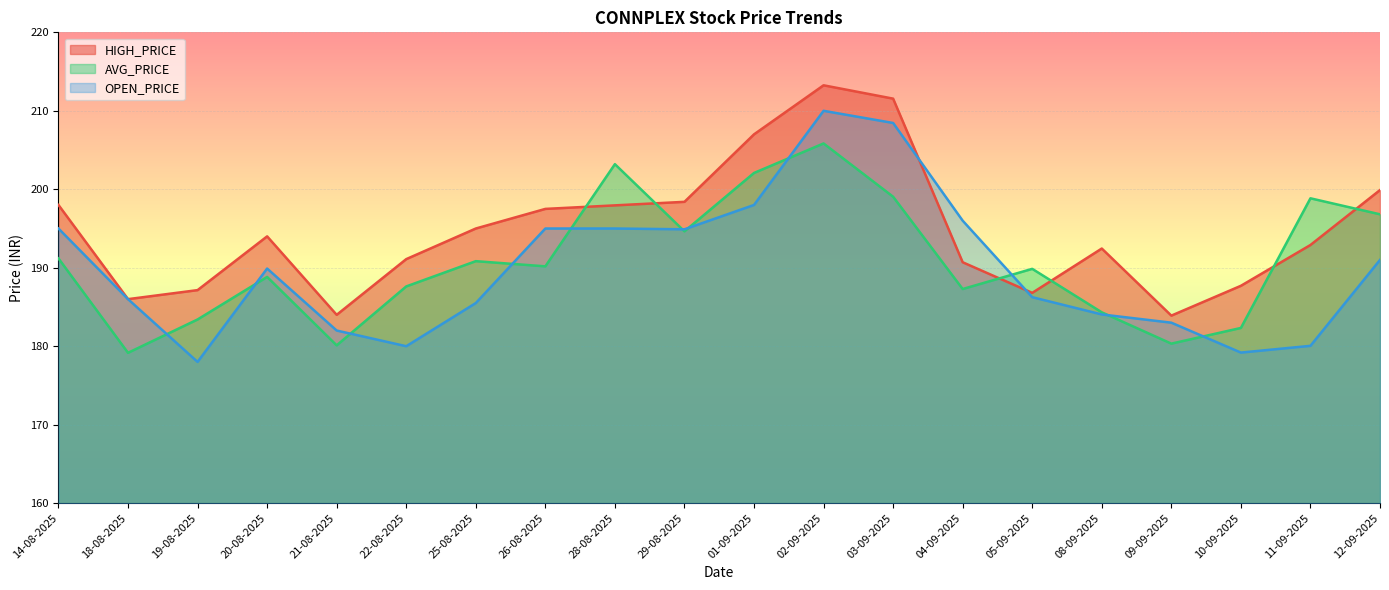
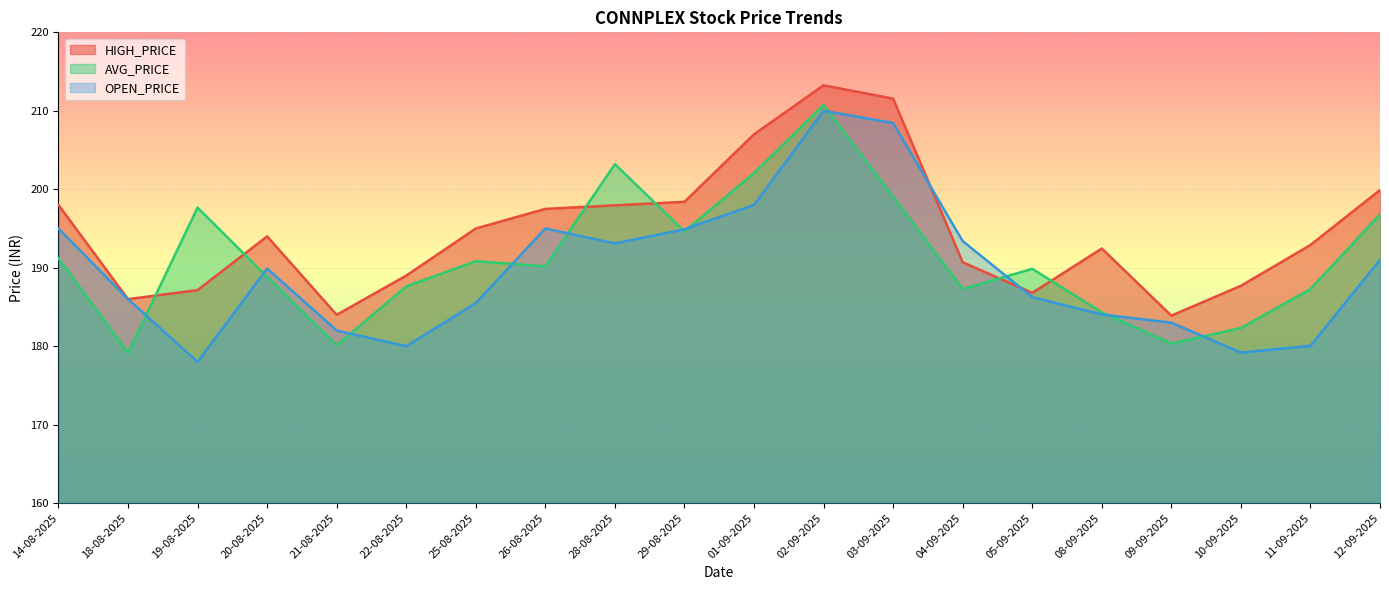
AVG_PRICE, 19-08-2025: 183 -> 198
HIGH_PRICE, 22-08-2025: 191 -> 189
OPEN_PRICE, 28-08-2025: 195 -> 193
AVG_PRICE, 02-09-2025: 206 -> 211
OPEN_PRICE, 04-09-2025: 196 -> 193
AVG_PRICE, 11-09-2025: 199 -> 187
